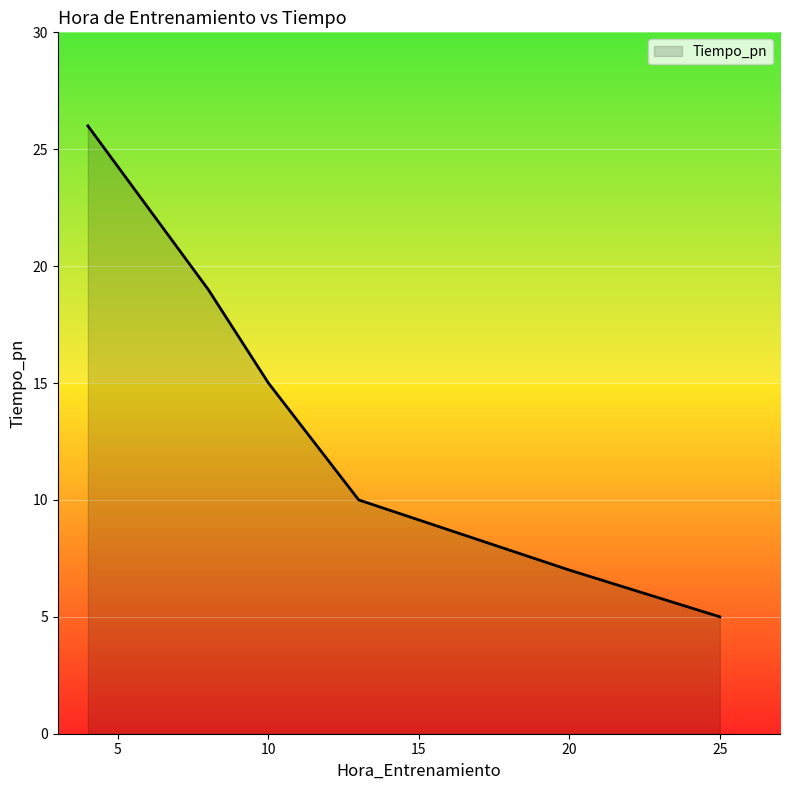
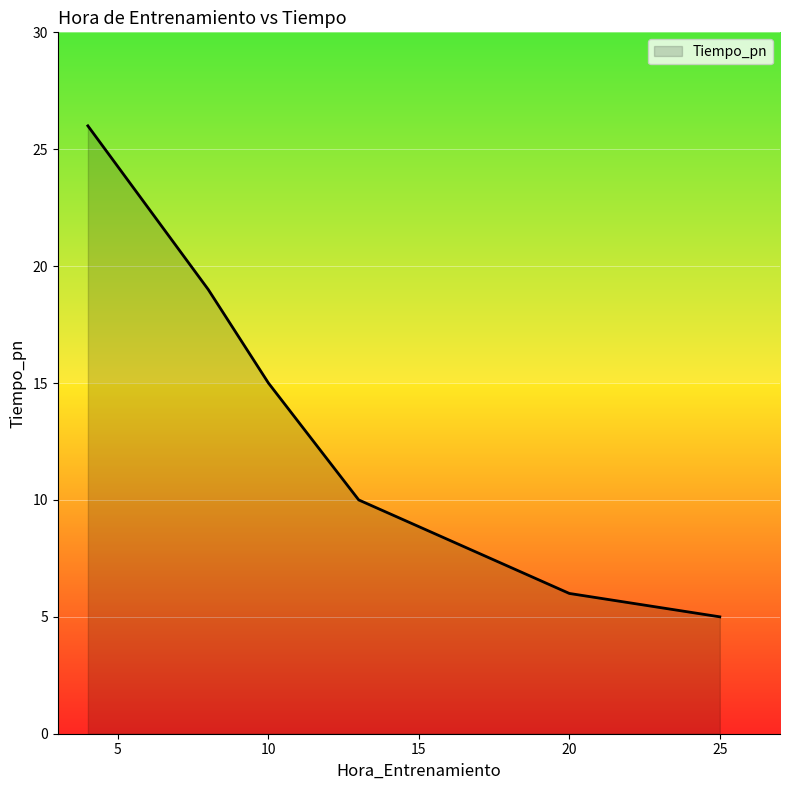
20: 7 -> 6
